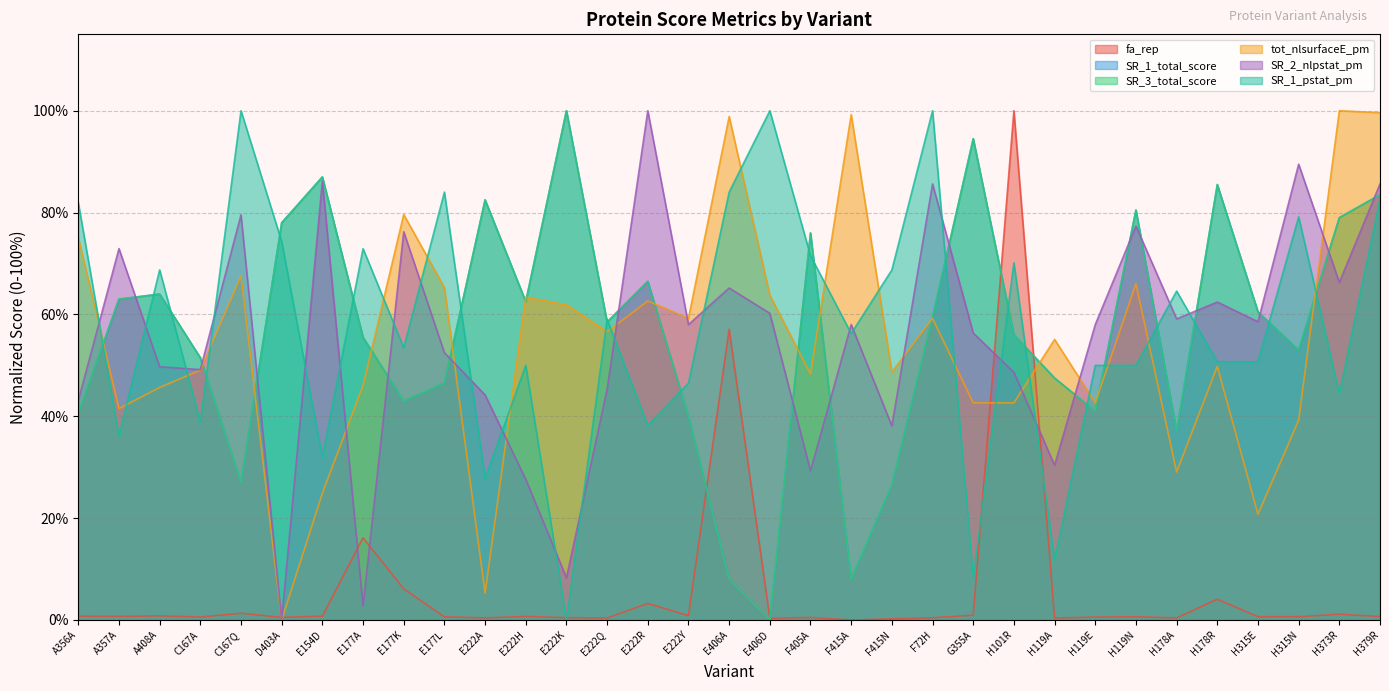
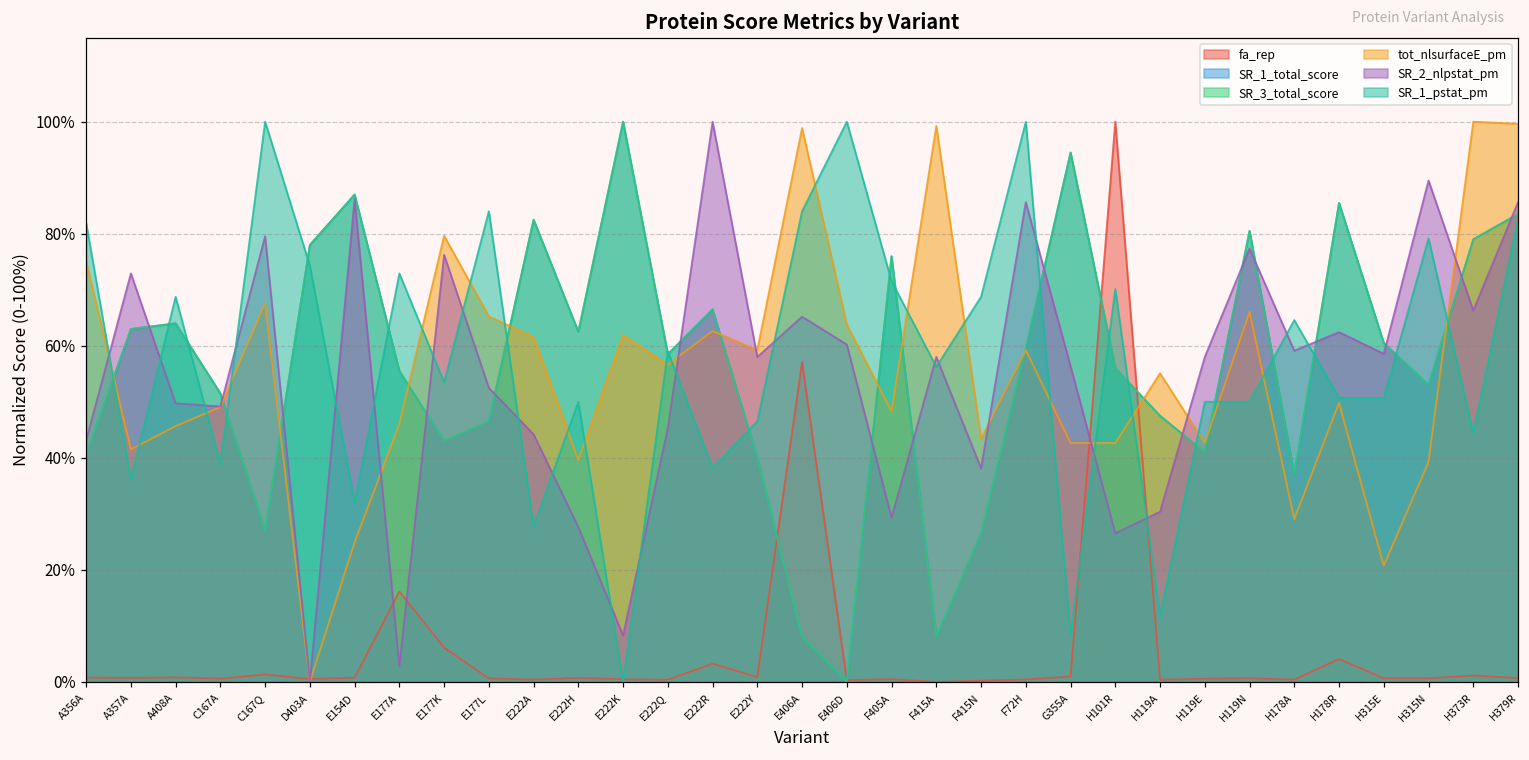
tot_nlsurfaceE_pm, E222A: 5% -> 62%
tot_nlsurfaceE_pm, E222H: 63% -> 40%
tot_nlsurfaceE_pm, F415N: 49% -> 43%
SR_2_nlpstat_pm, H101R: 49% -> 27%
